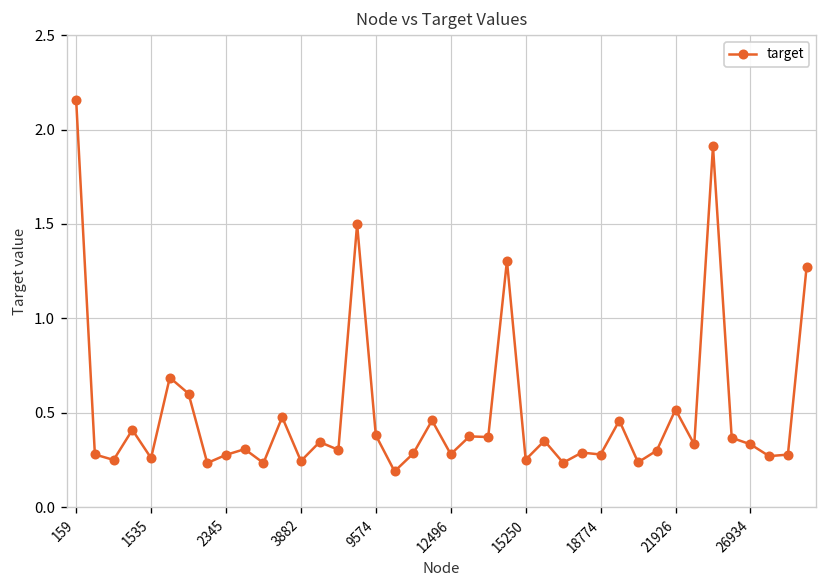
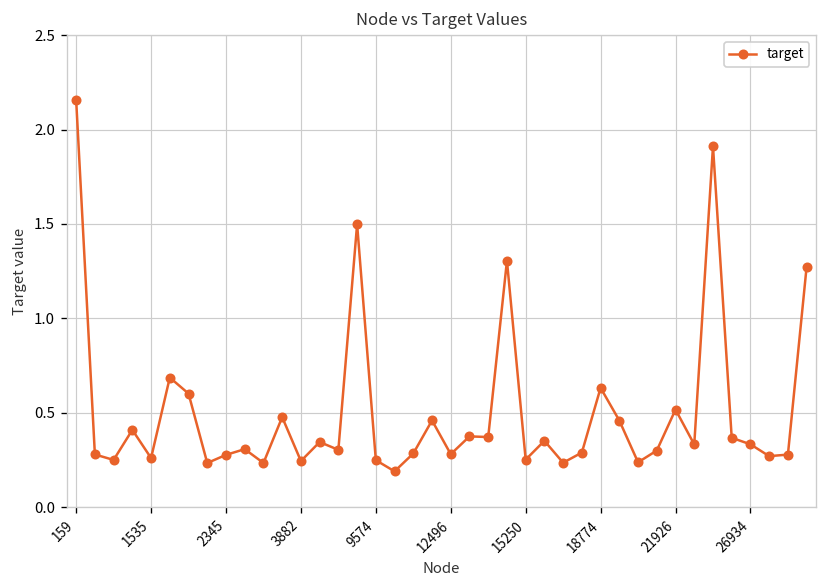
9574: 0.38 -> 0.25
18774: 0.28 -> 0.63
